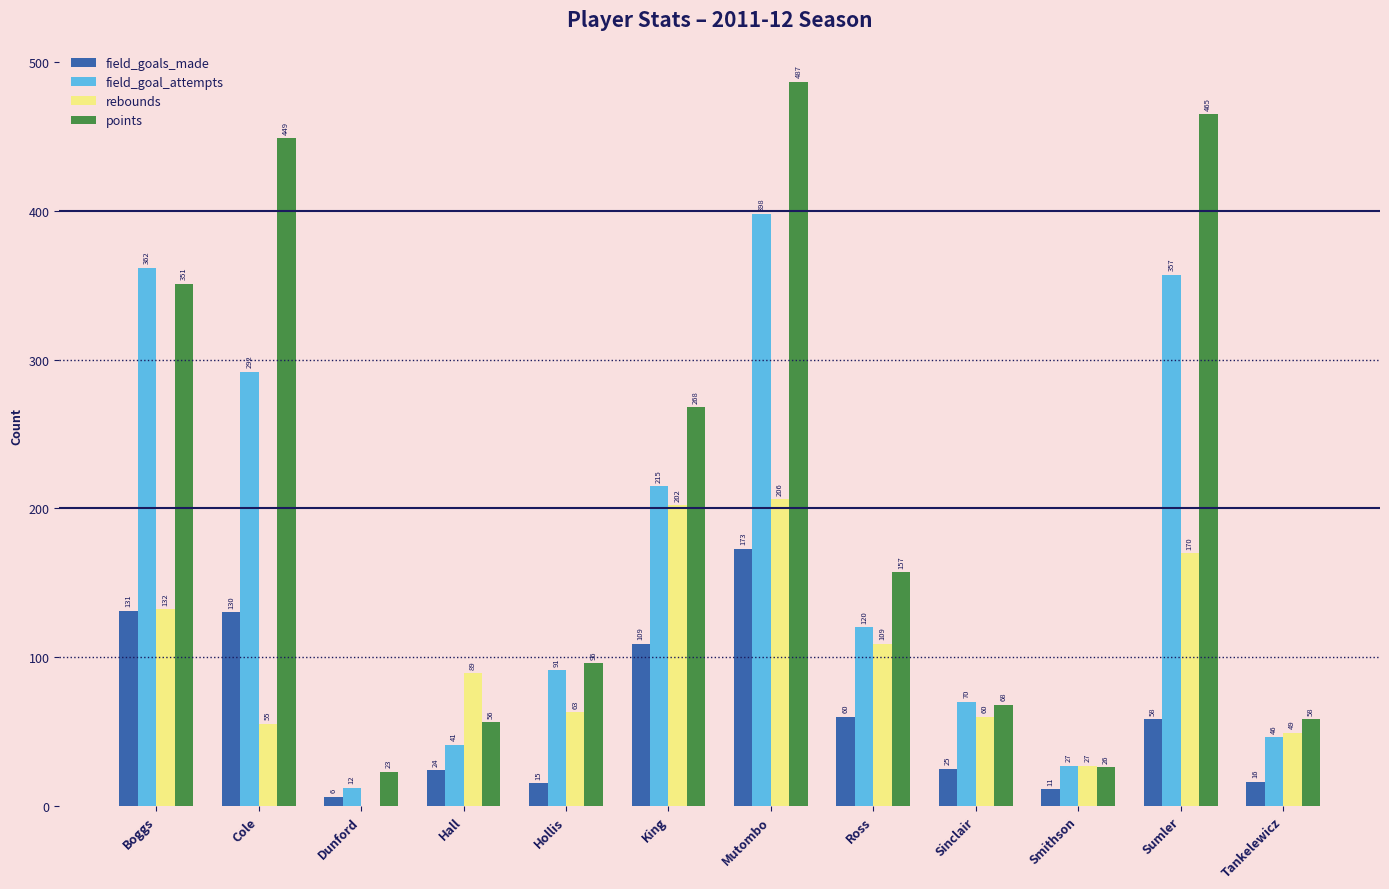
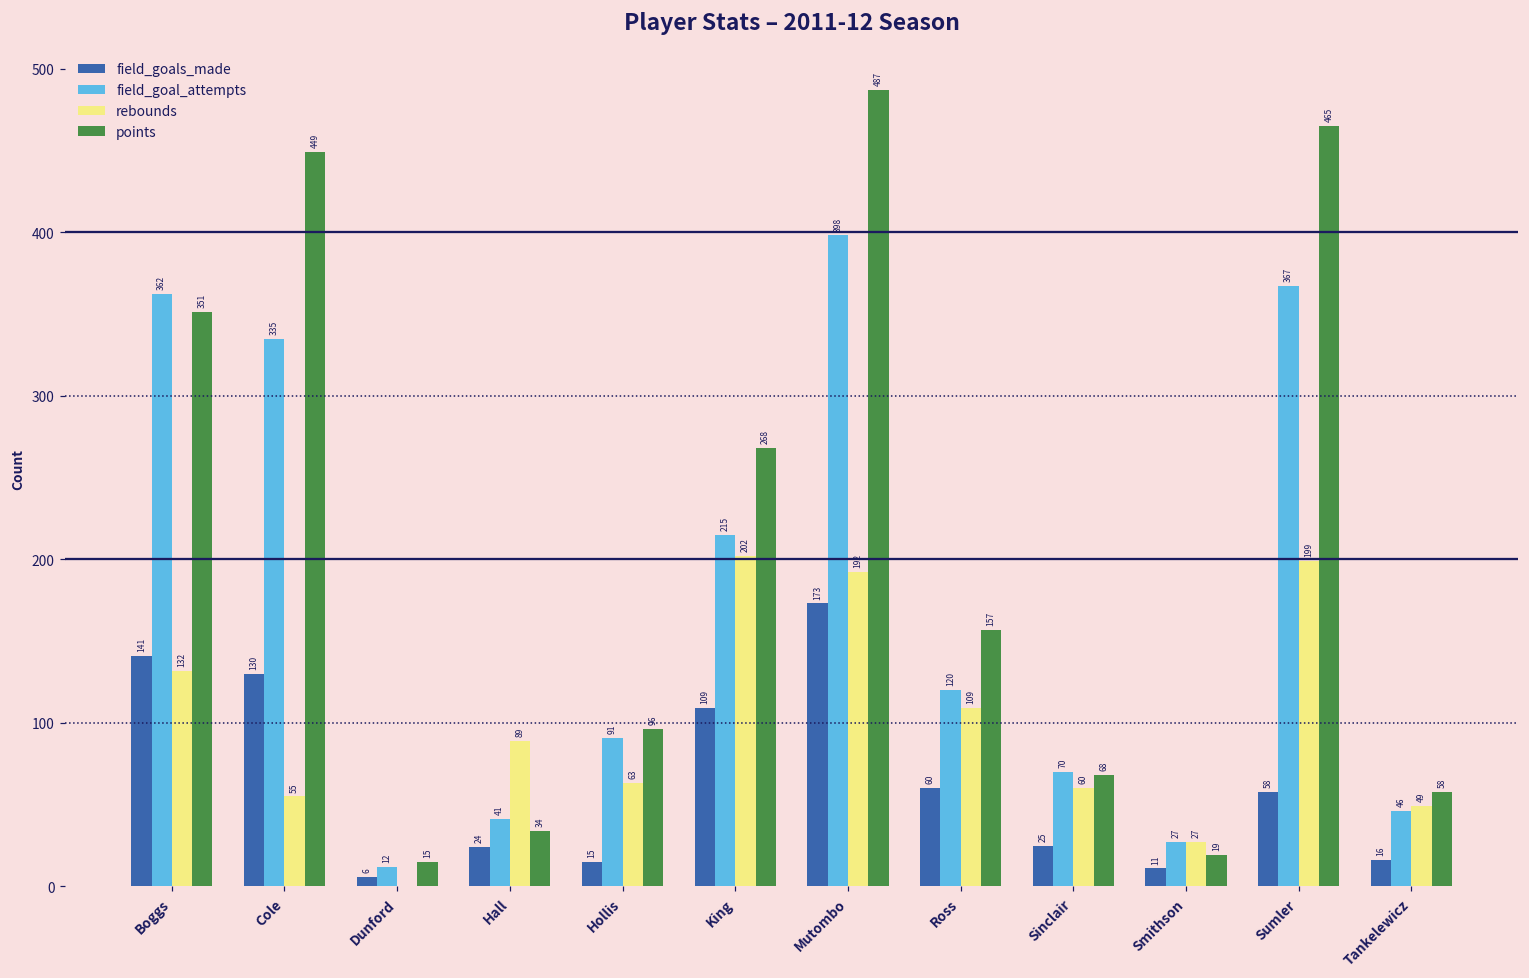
field_goals_made, Boggs: 131 -> 141
field_goal_attempts, Cole: 292 -> 335
points, Dunford: 23 -> 15
points, Hall: 56 -> 34
rebounds, Mutombo: 206 -> 192
points, Smithson: 26 -> 19
field_goal_attempts, Sumler: 357 -> 367
rebounds, Sumler: 170 -> 199
